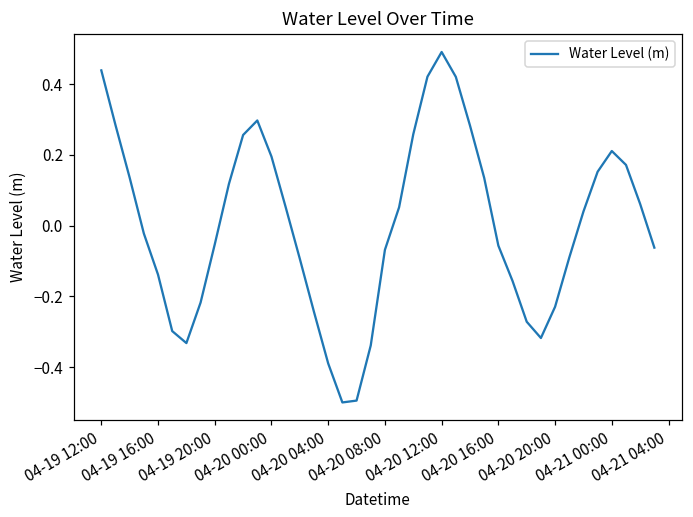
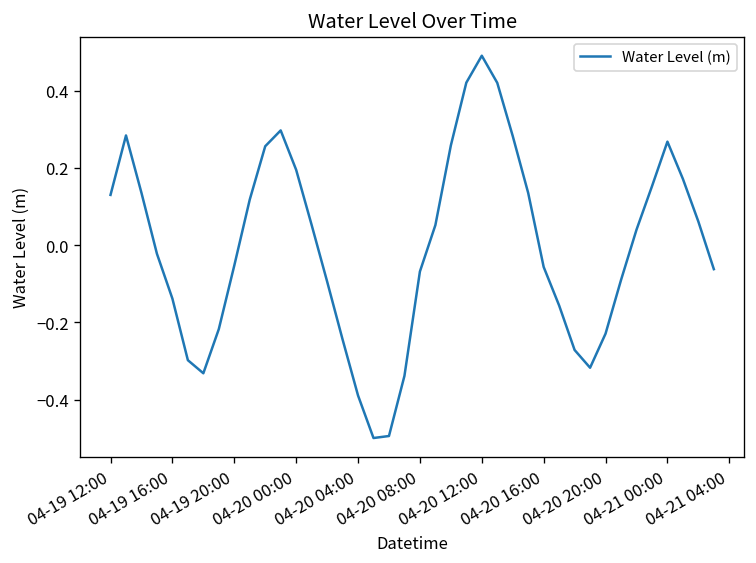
04-19 12:00: 0.44 -> 0.13
04-21 00:00: 0.21 -> 0.27
